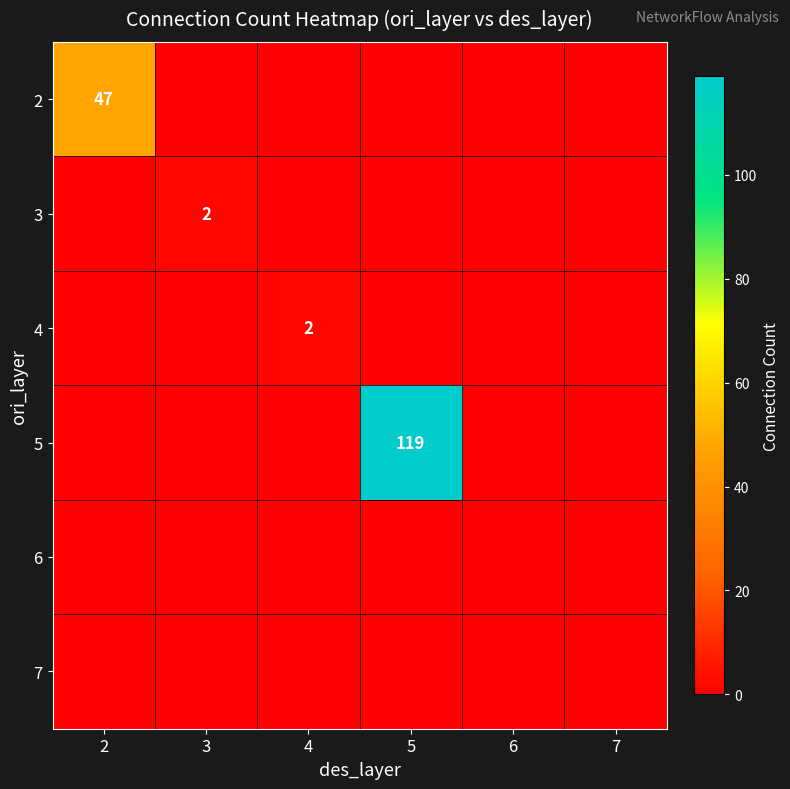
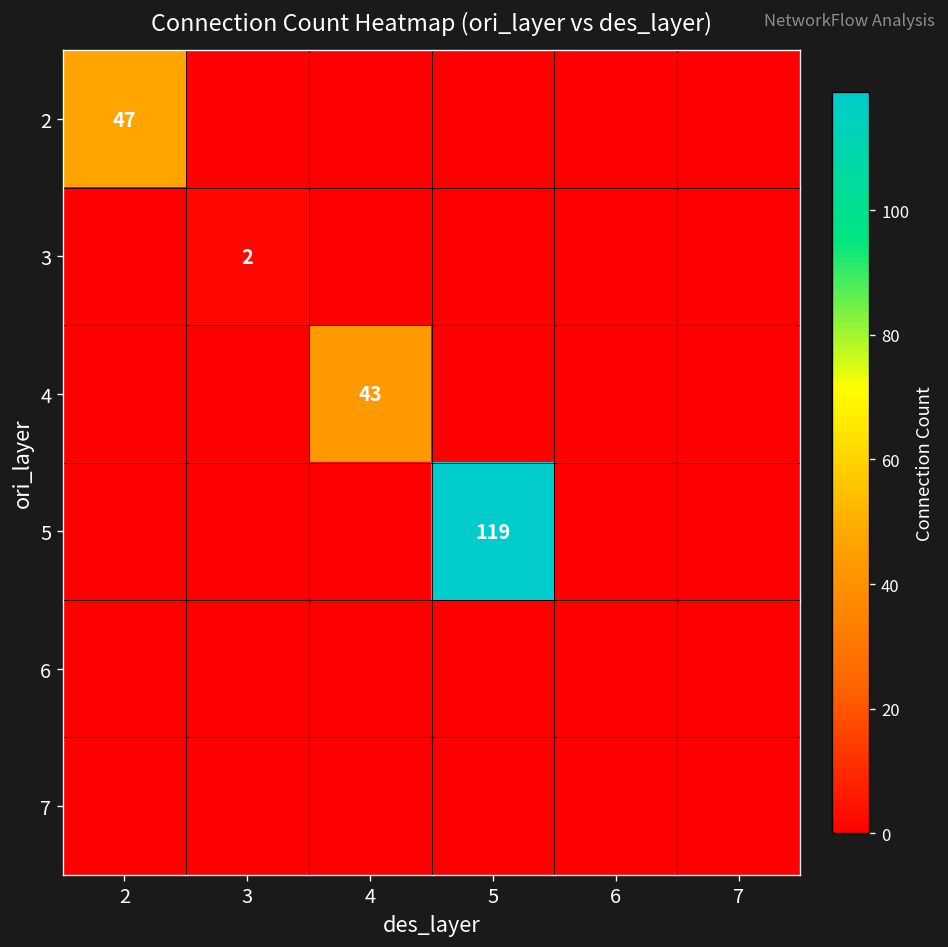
4, 4: 2 -> 43
